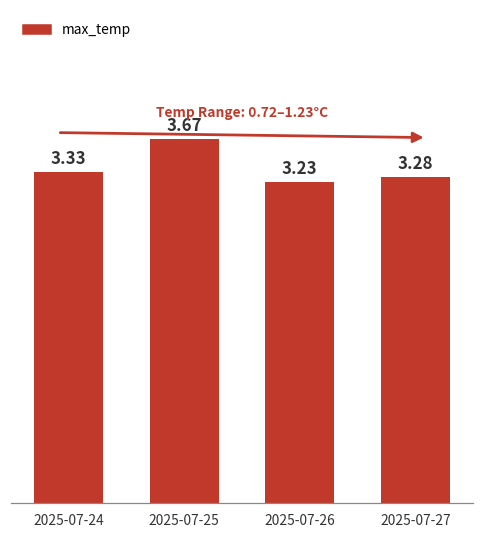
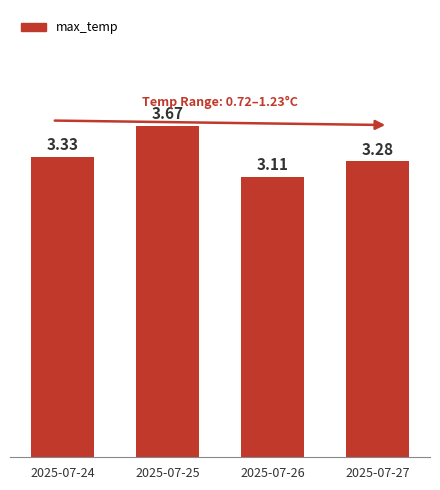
2025-07-26: 3.23 -> 3.11
